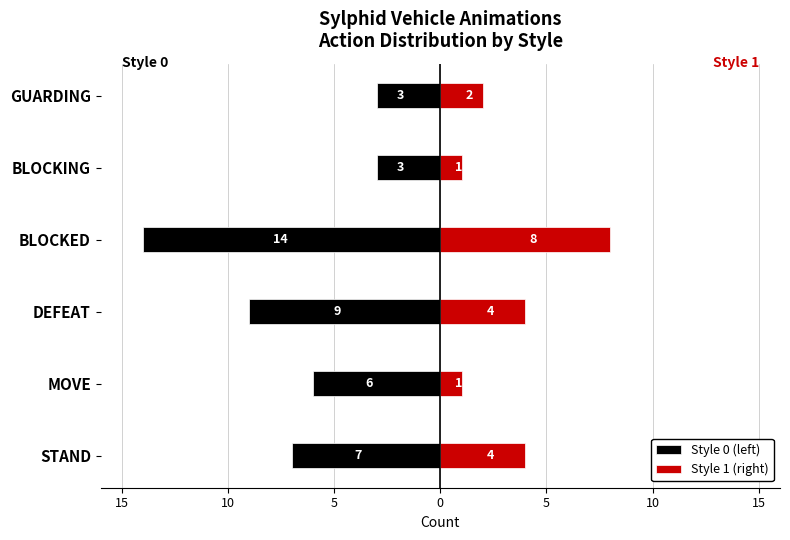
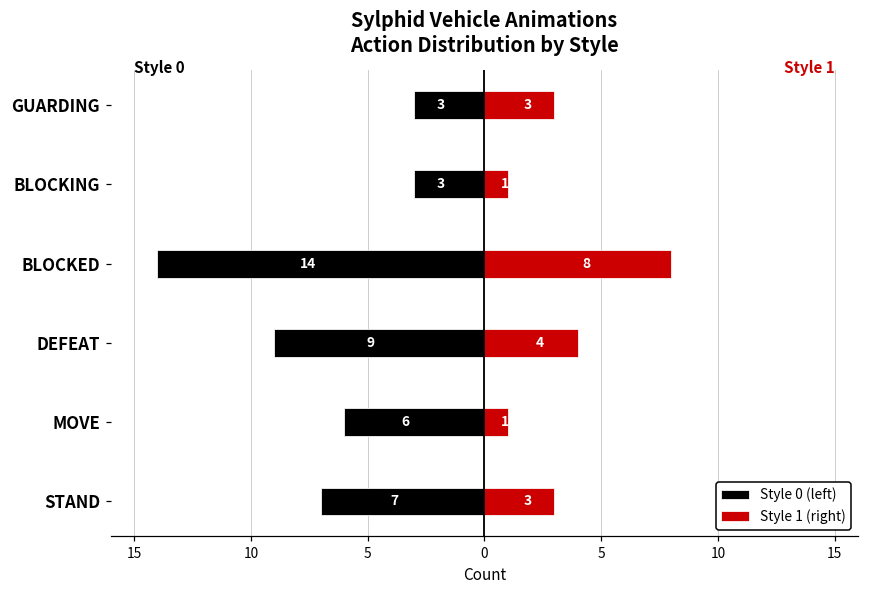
Style 1 (right), GUARDING: 2 -> 3
Style 1 (right), STAND: 4 -> 3
